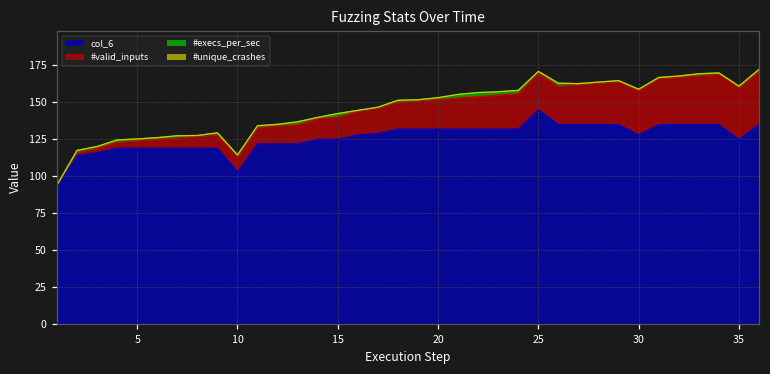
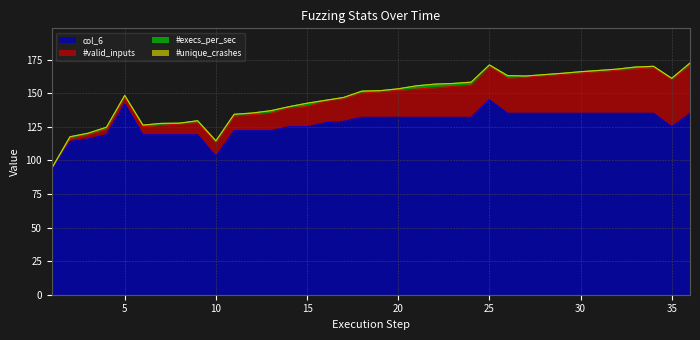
col_6, 5: 119 -> 142
col_6, 30: 128 -> 135
